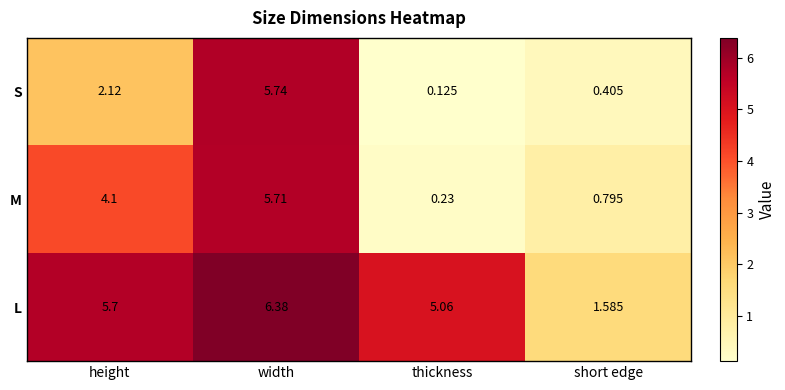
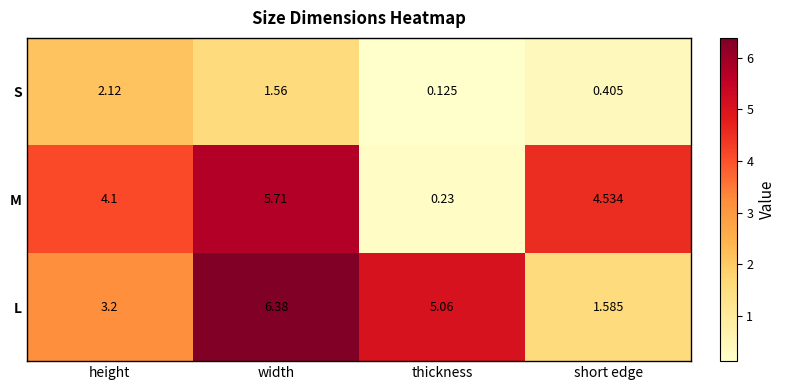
S, width: 5.74 -> 1.56
M, short edge: 0.795 -> 4.534
L, height: 5.7 -> 3.2
